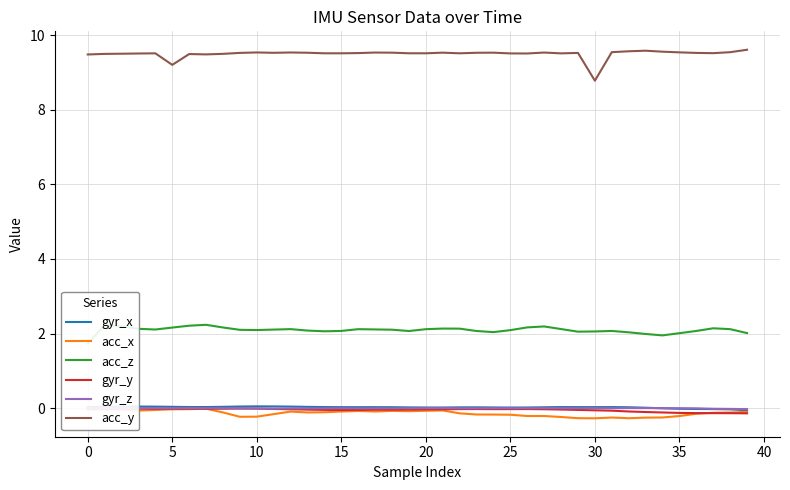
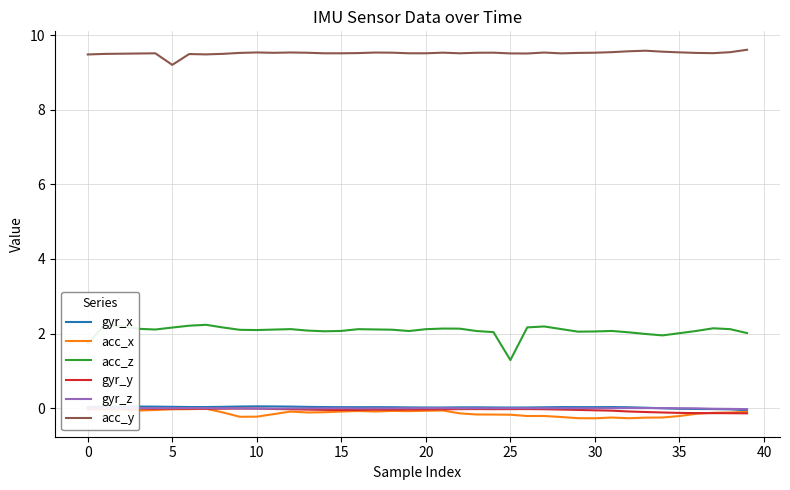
acc_z, 25: 2.1 -> 1.3
acc_y, 30: 8.8 -> 9.5
